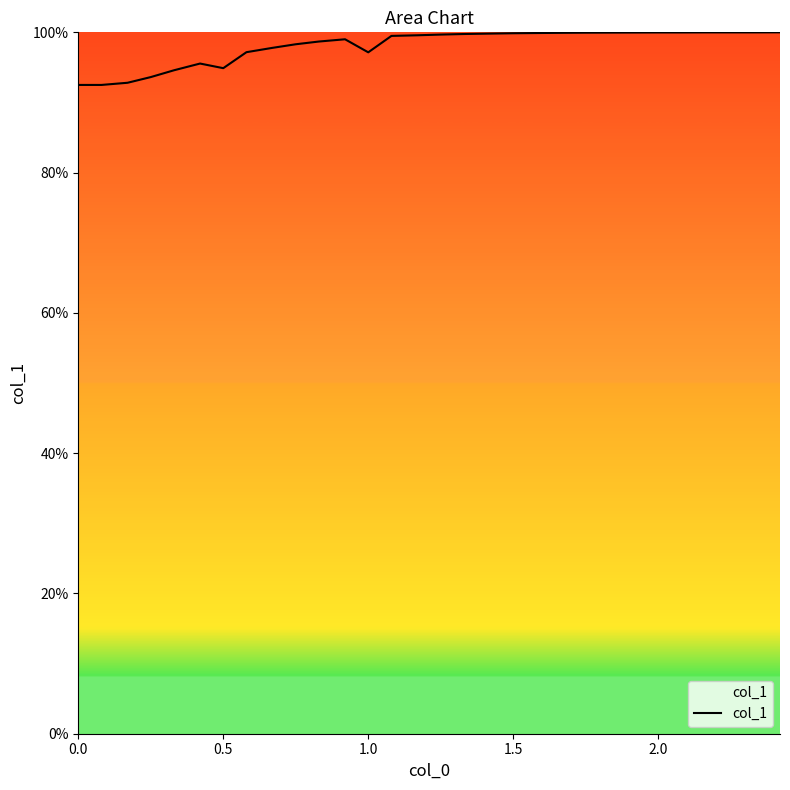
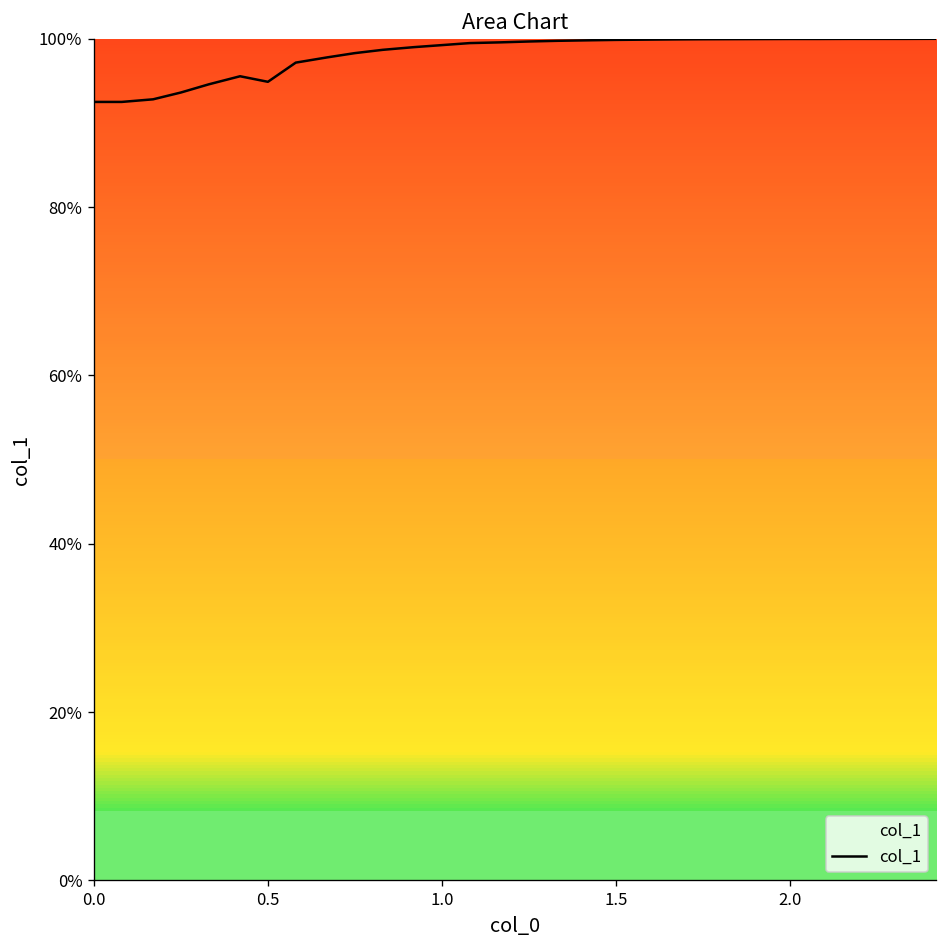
1.0: 97% -> 99%
